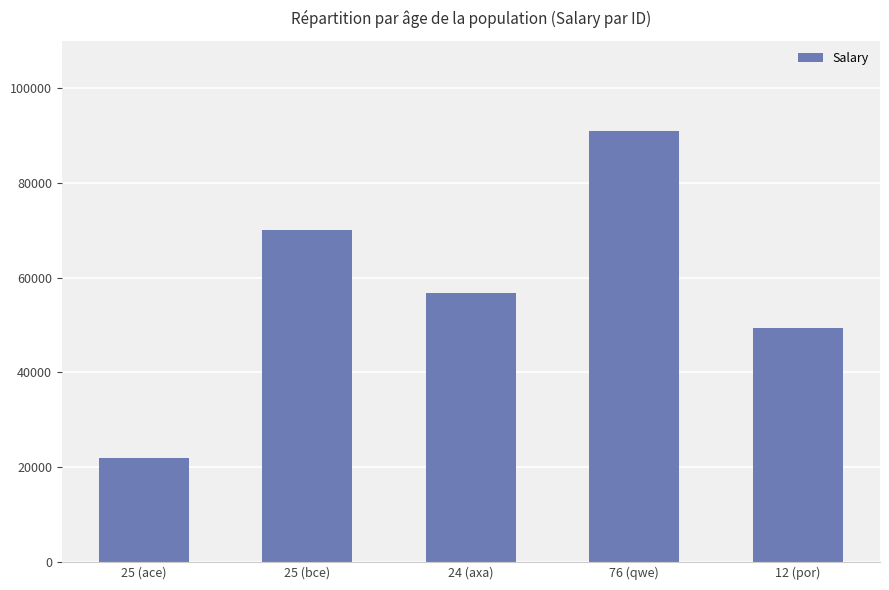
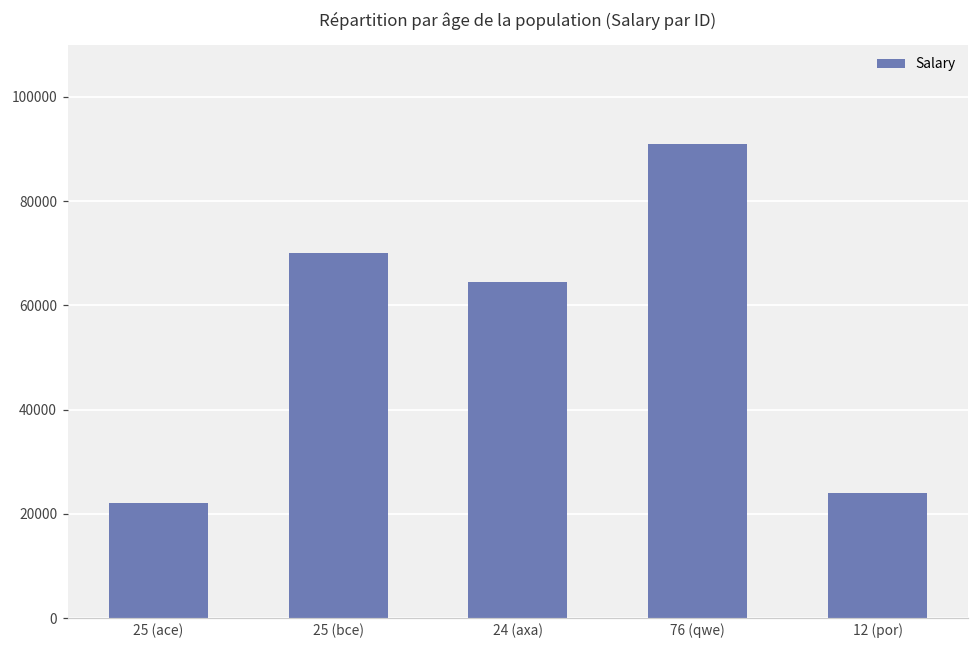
24 (axa): 57000 -> 65000
12 (por): 49000 -> 24000
